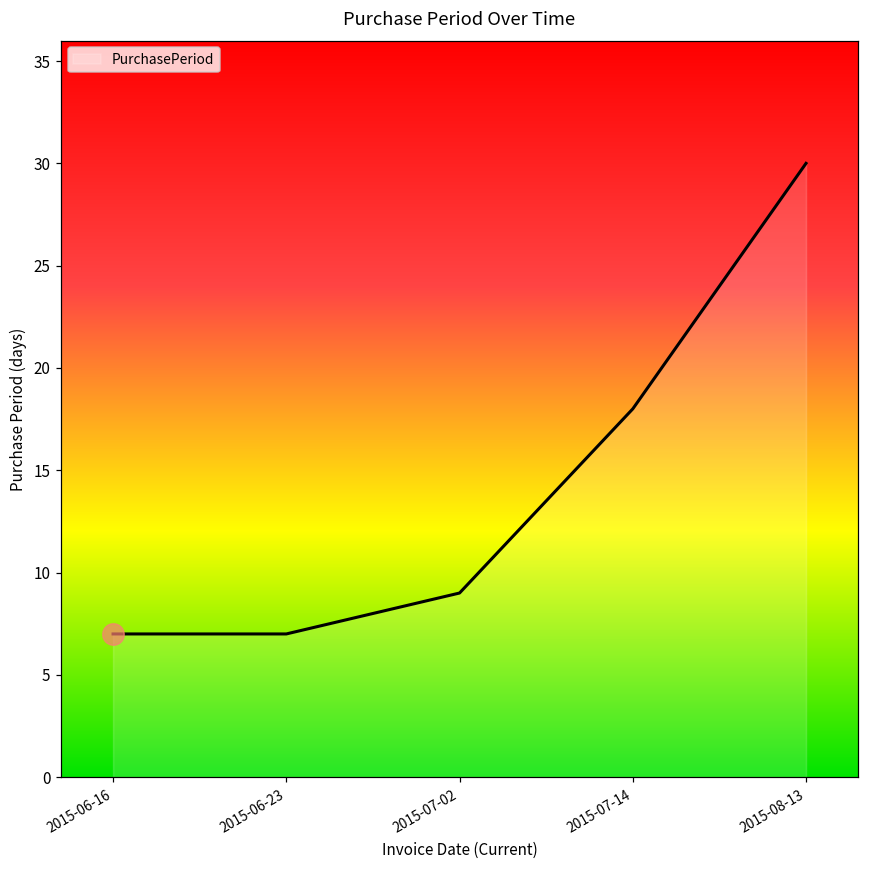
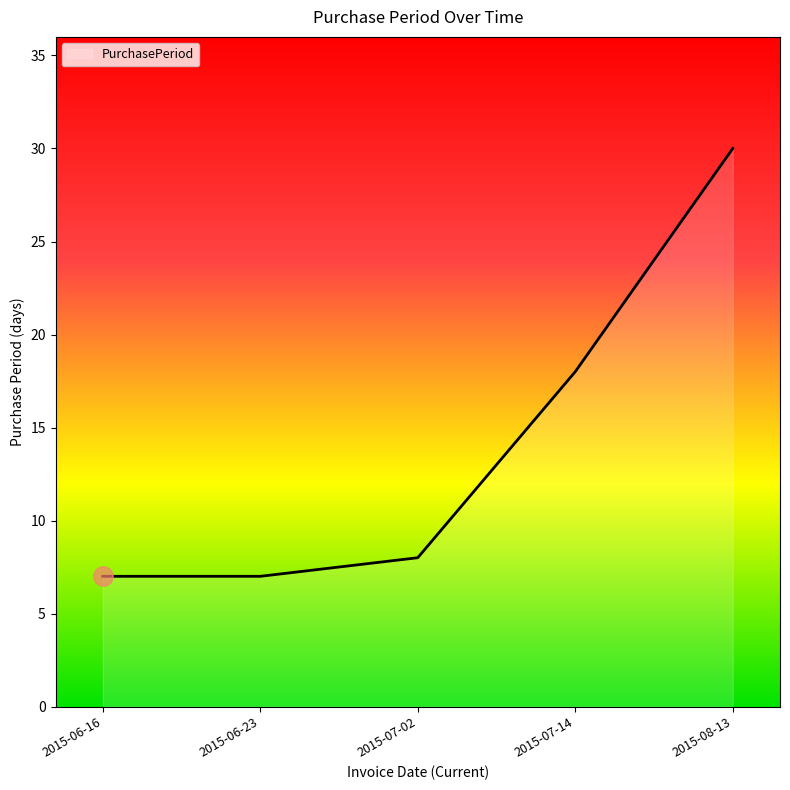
PurchasePeriod, 2015-07-02: 9 -> 8
